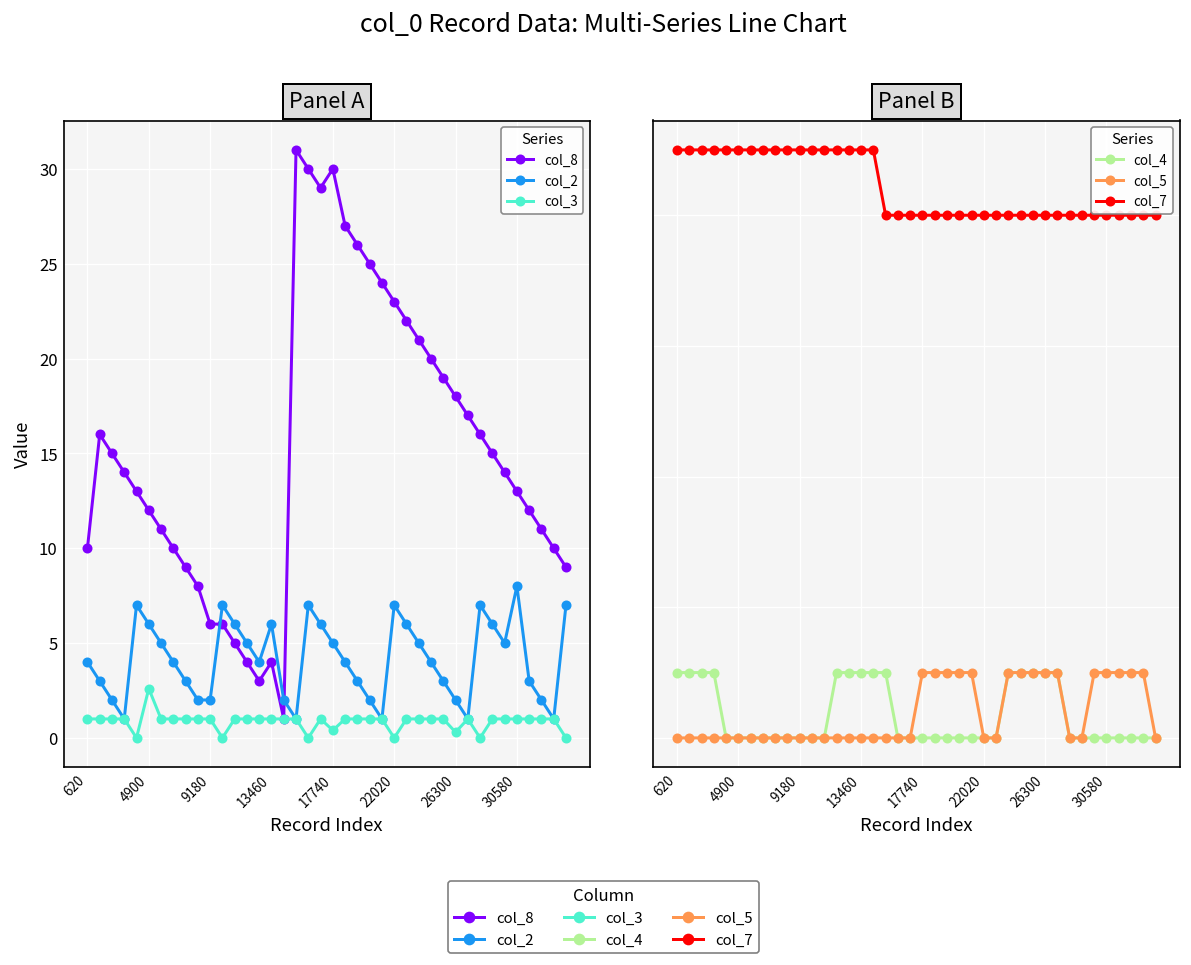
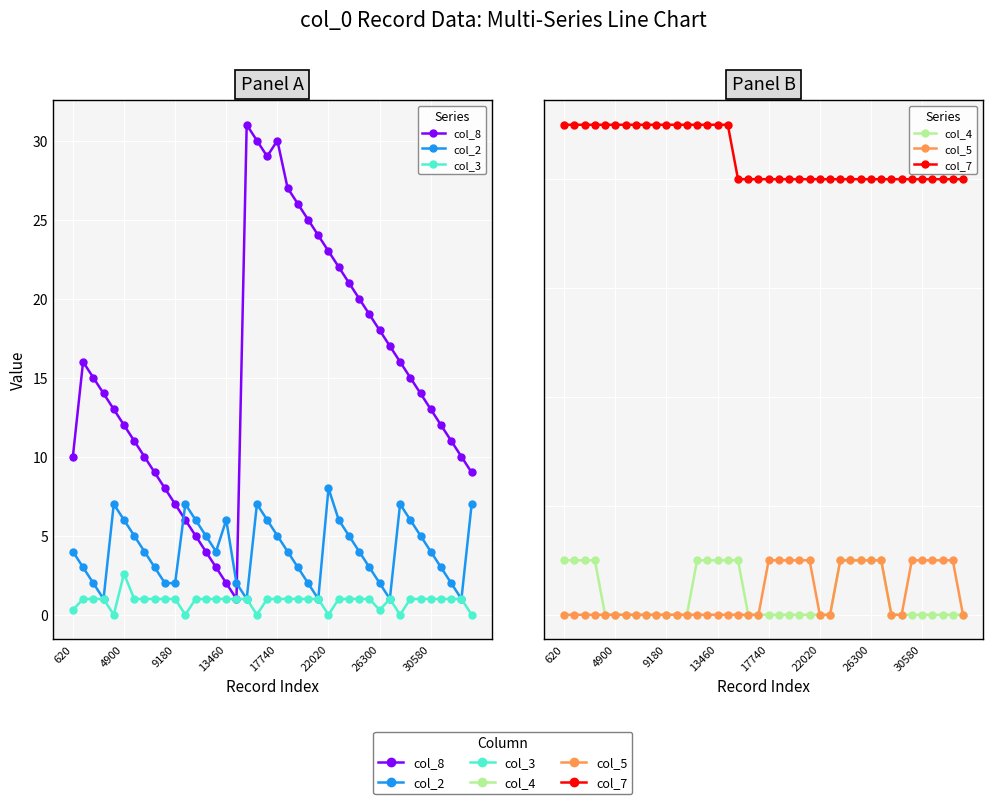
Panel A, col_3, 620: 1.0 -> 0.3
Panel A, col_8, 9180: 6 -> 7
Panel A, col_8, 13460: 4 -> 2
Panel A, col_3, 17740: 0.4 -> 1.0
Panel A, col_2, 22020: 7 -> 8
Panel A, col_2, 30580: 8 -> 4
